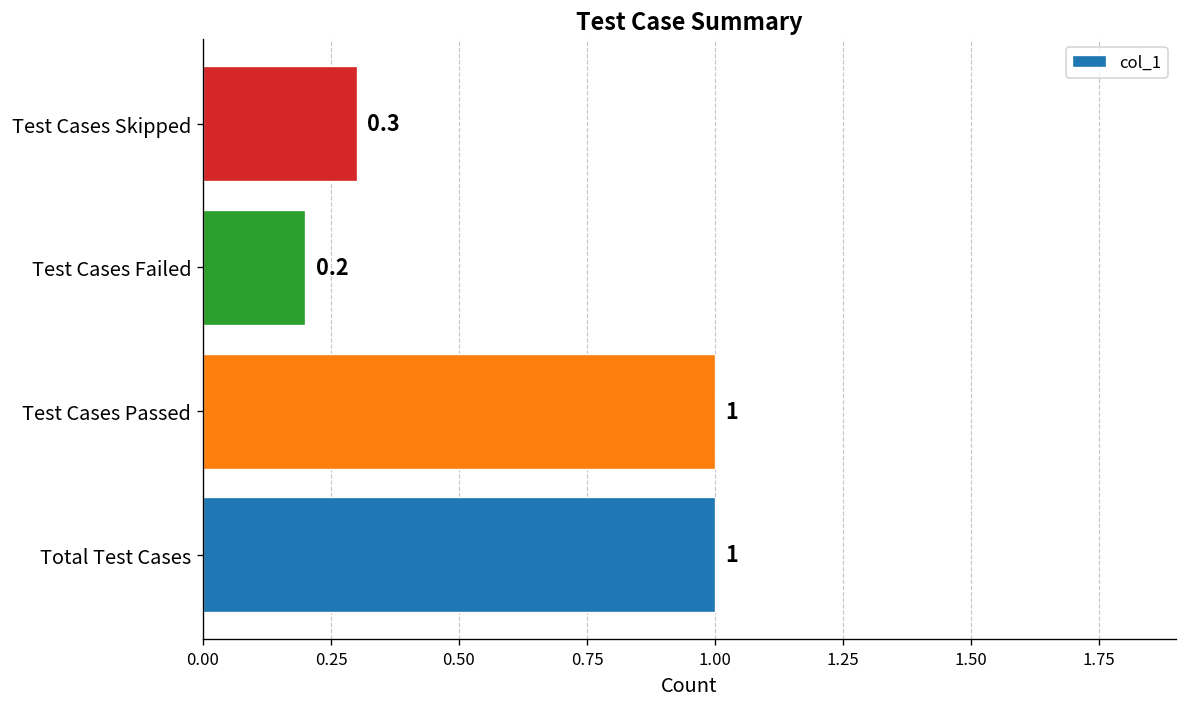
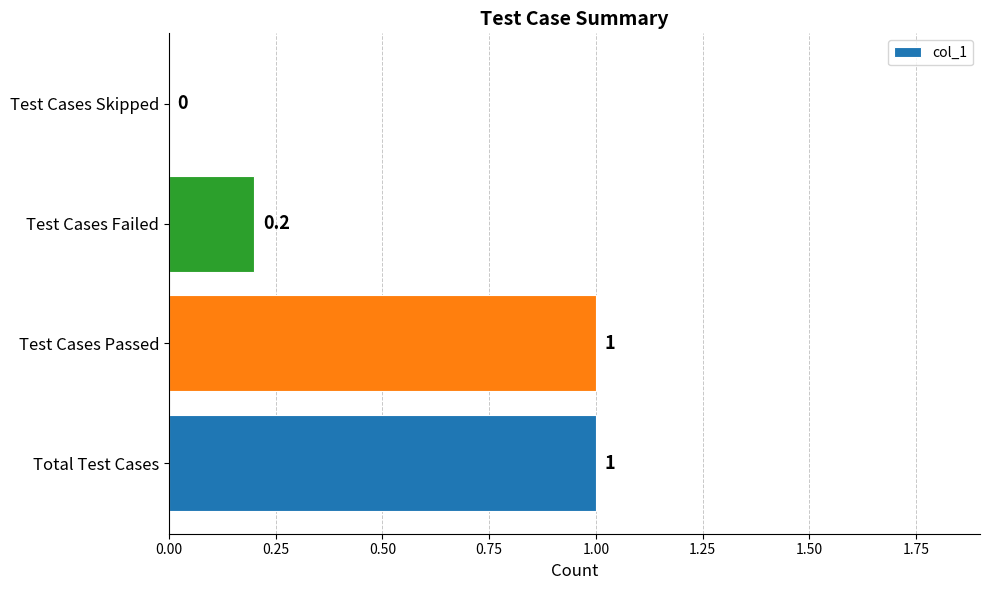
Test Cases Skipped: 0.3 -> 0
